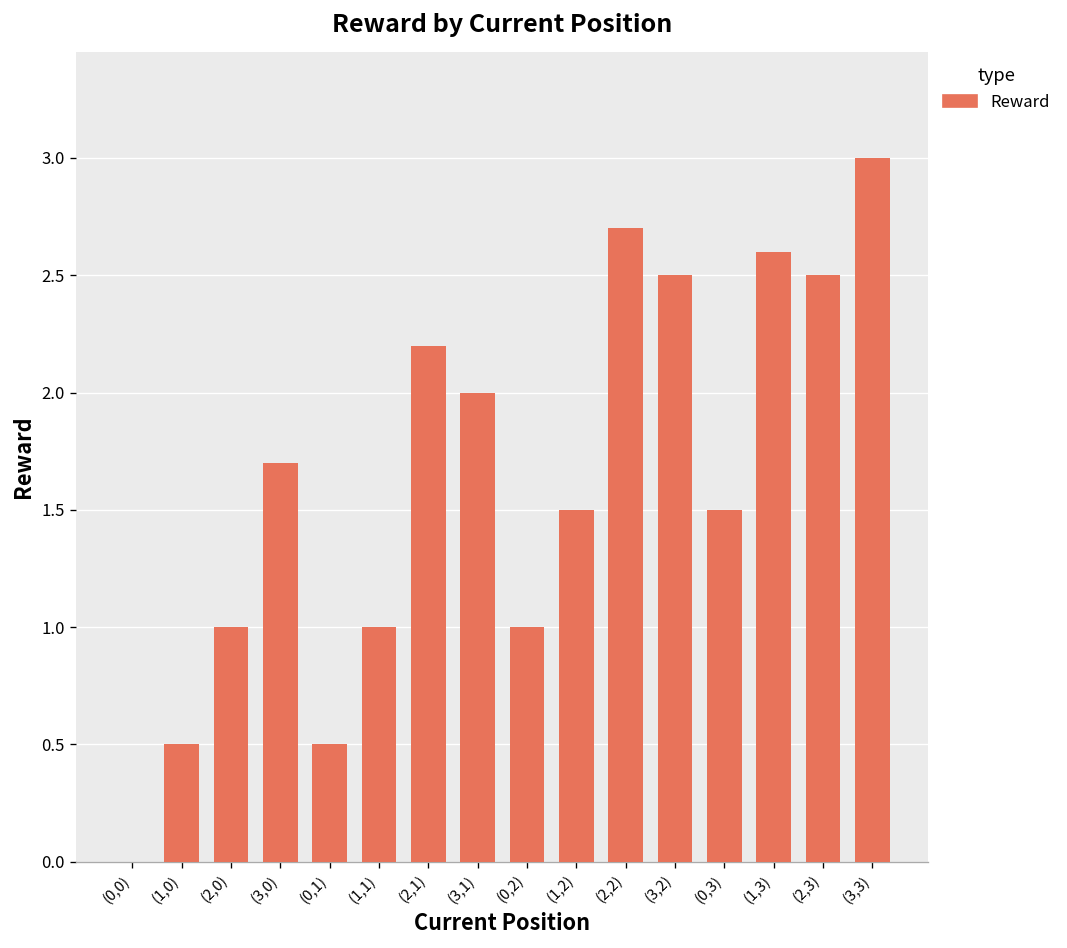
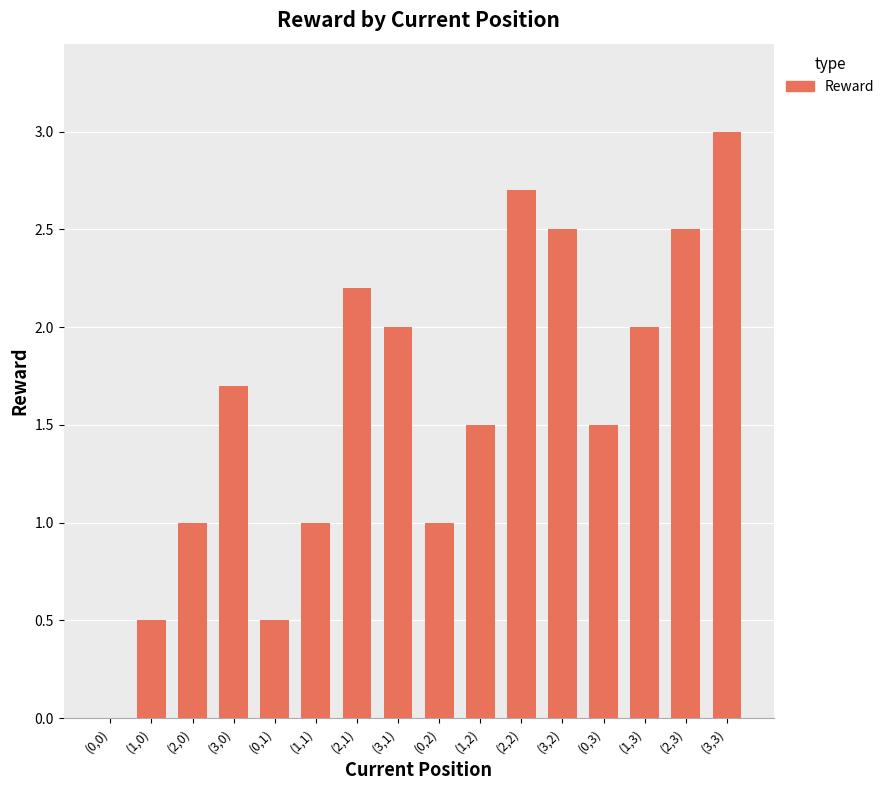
(1,3): 2.6 -> 2.0
